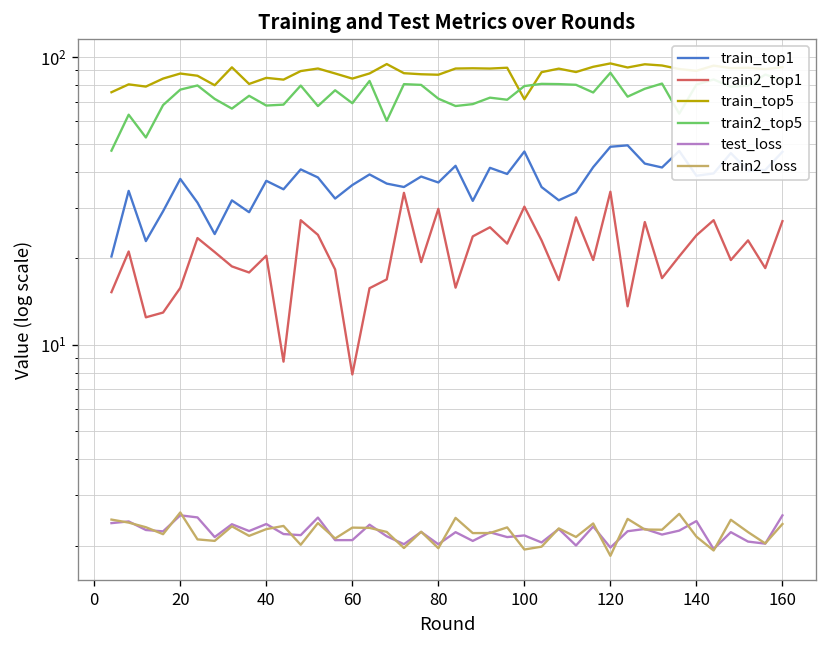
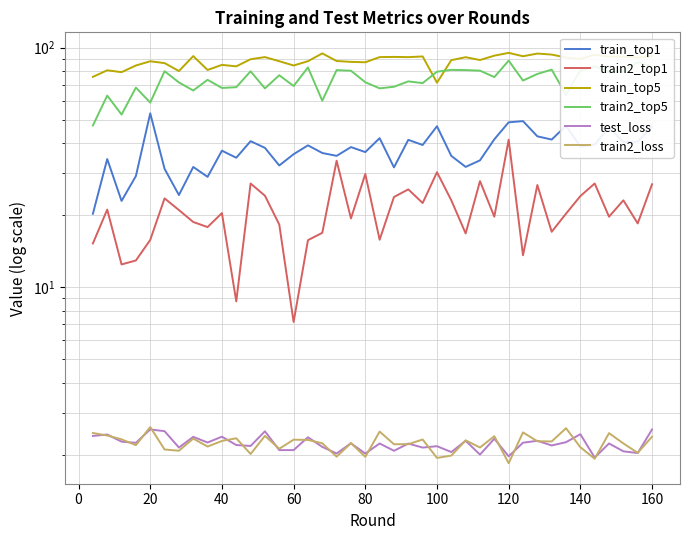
train_top1, 20: 38 -> 53
train2_top5, 20: 77 -> 59
train2_top1, 60: 7.9 -> 7.2
train2_top1, 120: 34 -> 41
